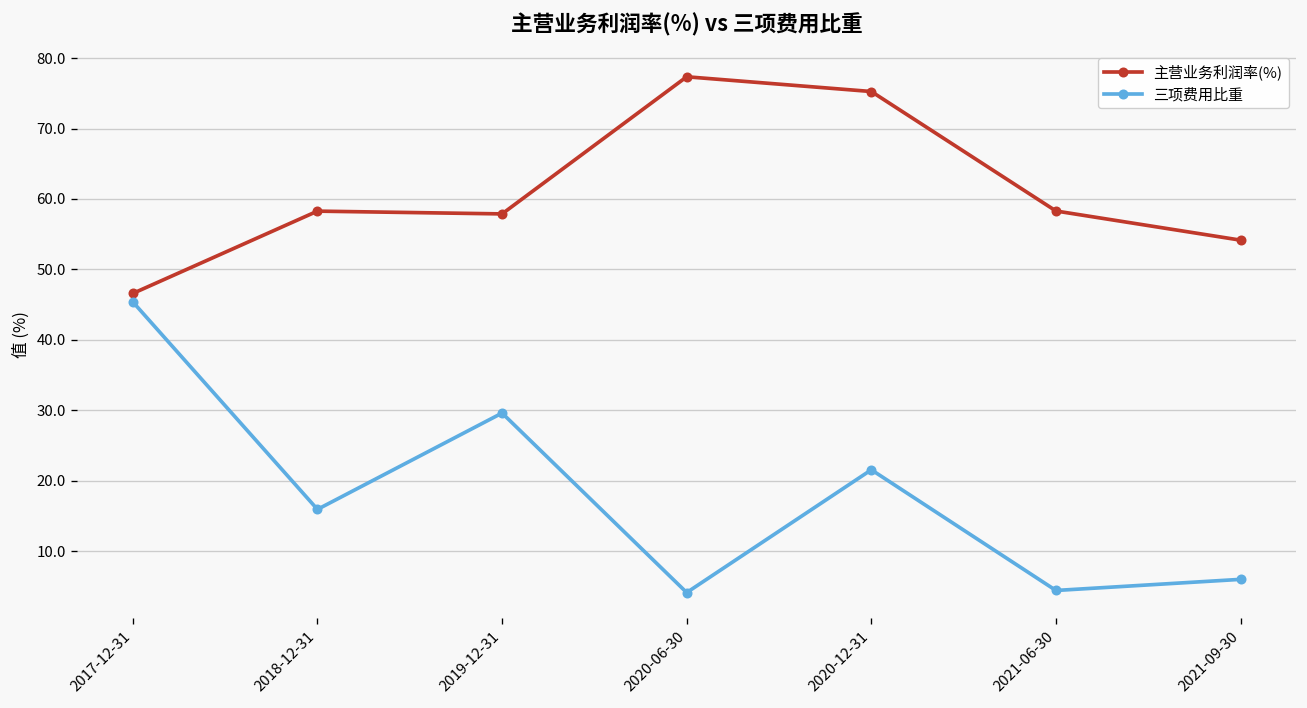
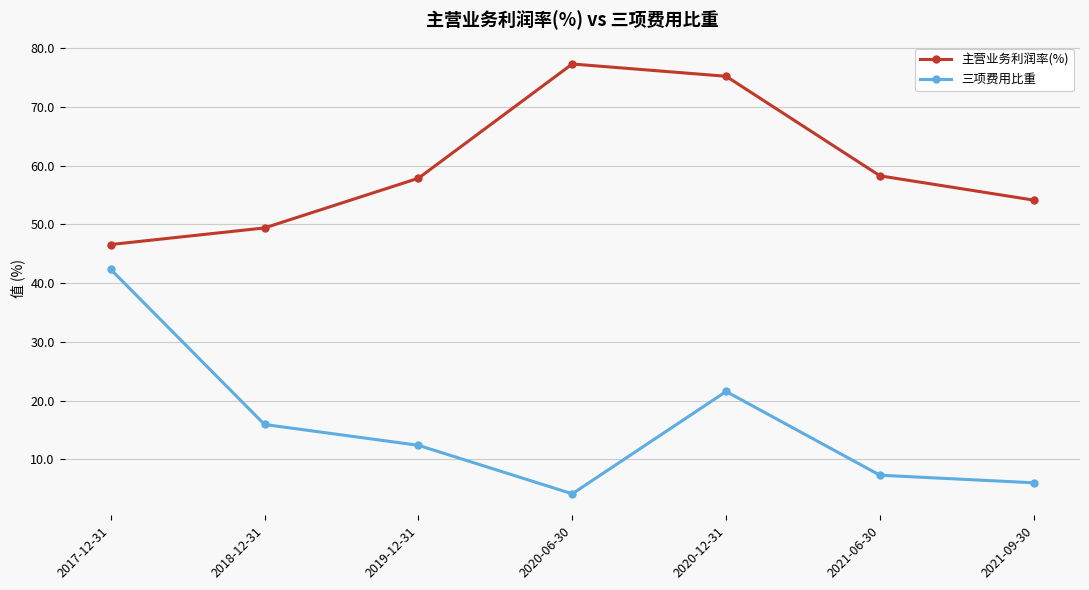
三项费用比重, 2017-12-31: 45 -> 42
主营业务利润率(%), 2018-12-31: 58 -> 49
三项费用比重, 2019-12-31: 30 -> 12
三项费用比重, 2021-06-30: 4 -> 7
